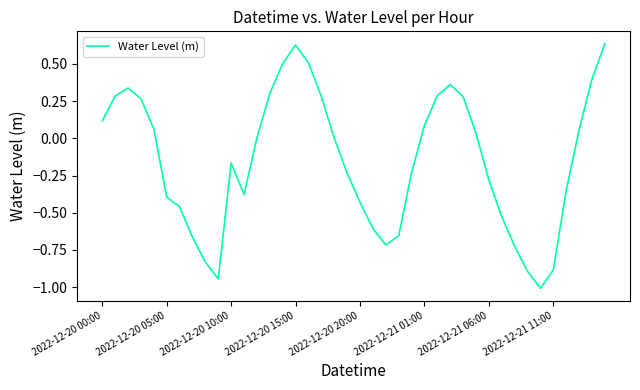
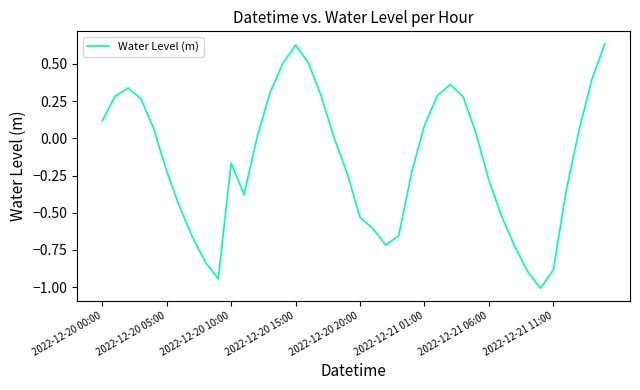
2022-12-20 05:00: -0.39 -> -0.22
2022-12-20 20:00: -0.43 -> -0.53
